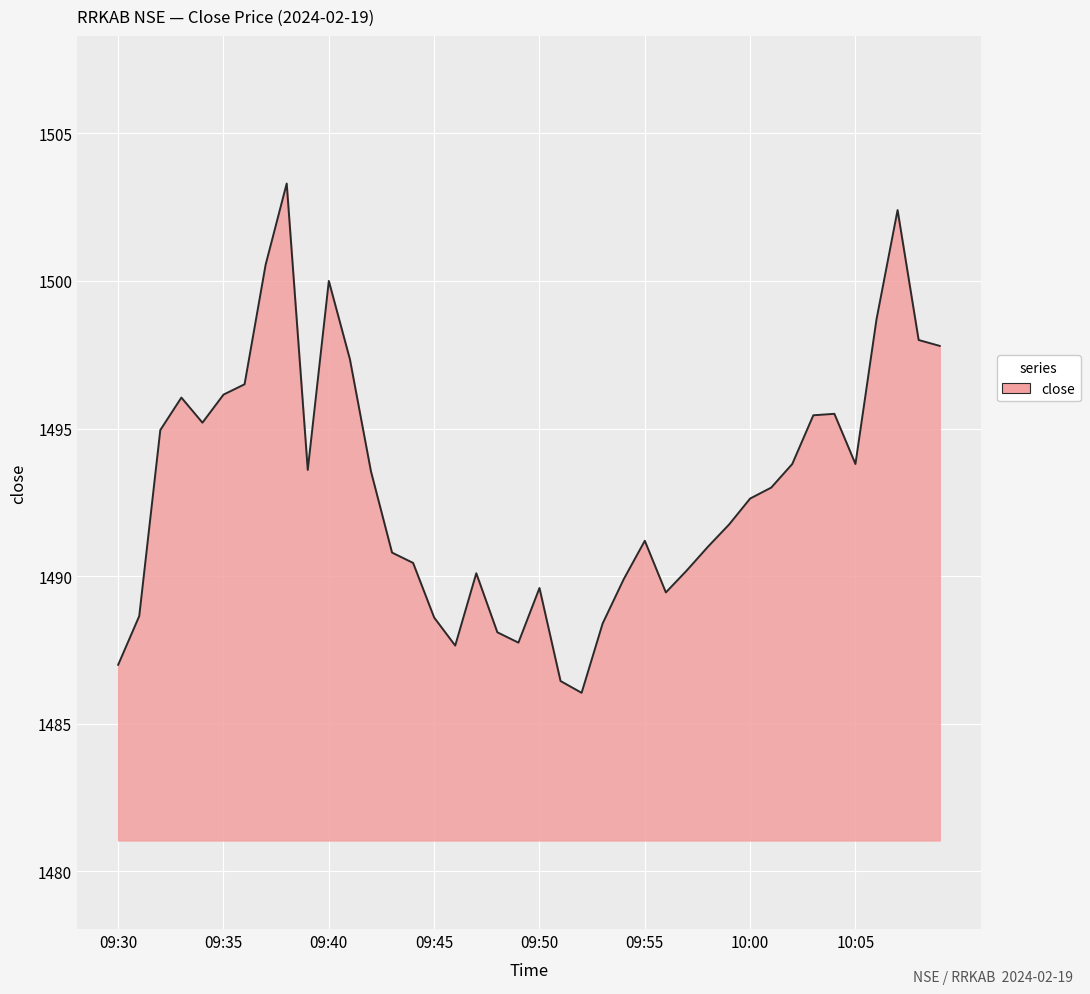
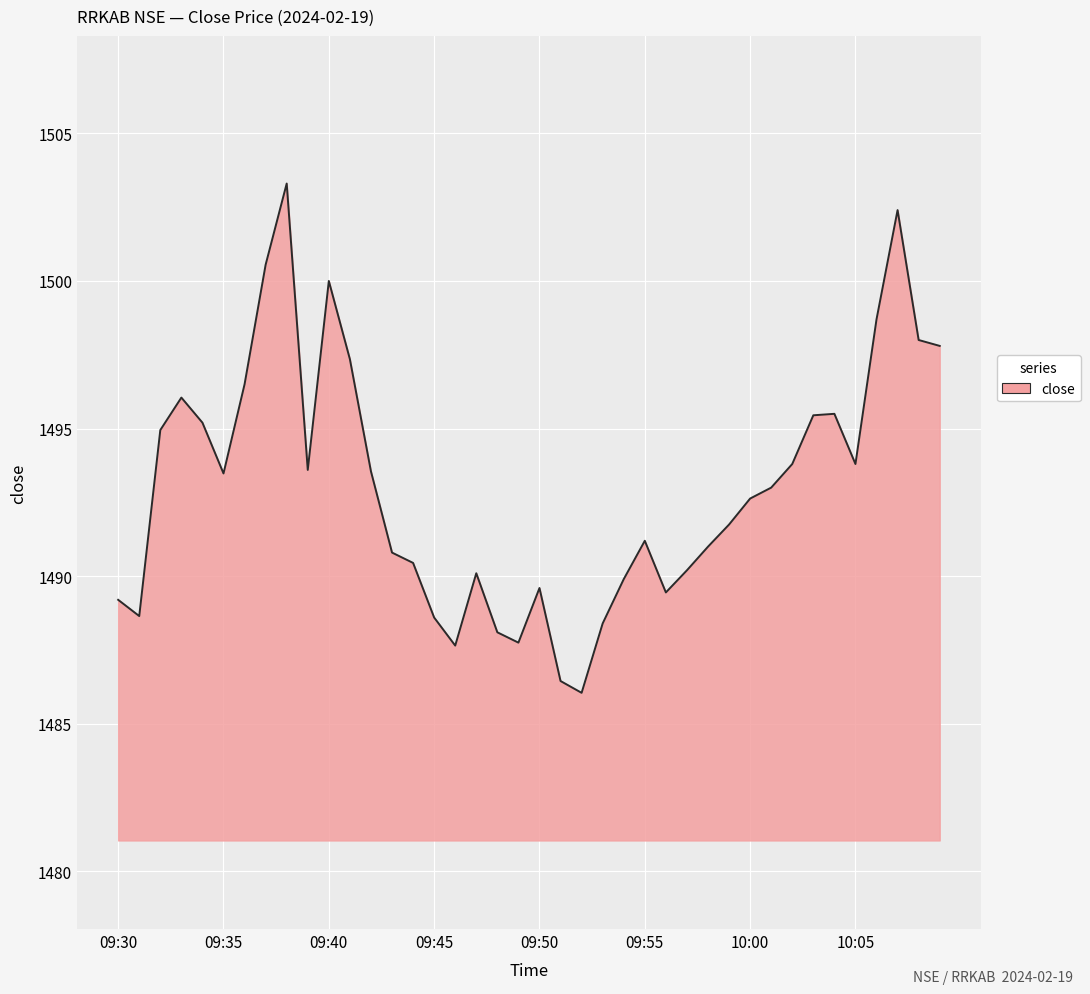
09:30: 1487.0 -> 1489.2
09:35: 1496.2 -> 1493.5
